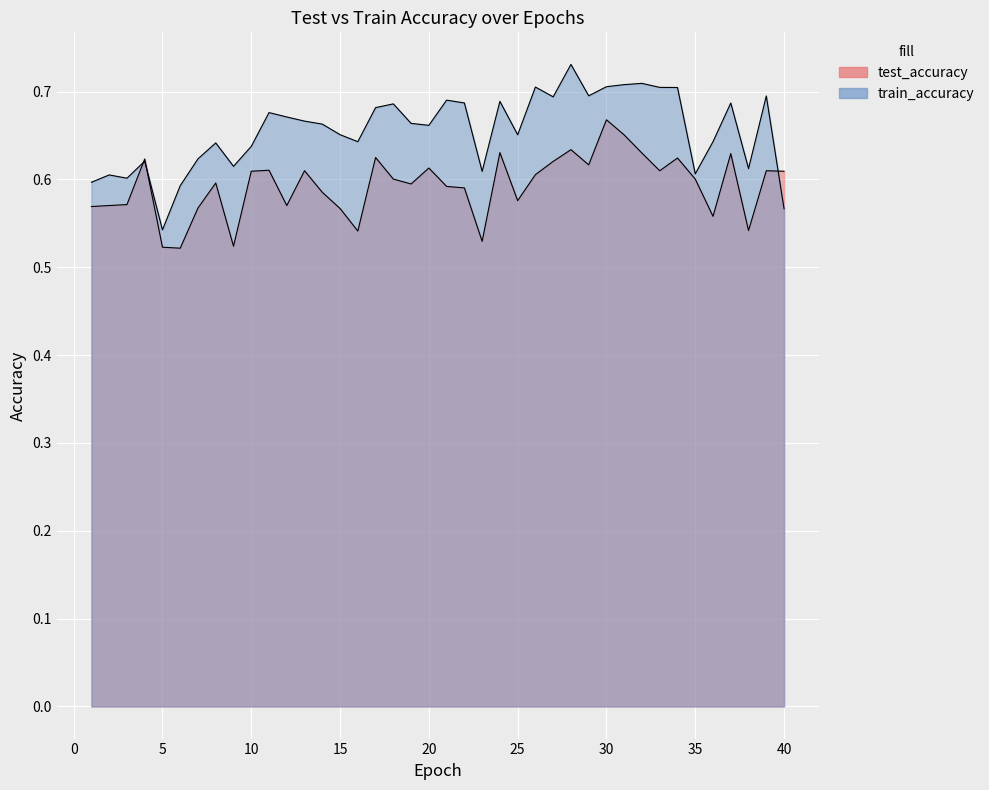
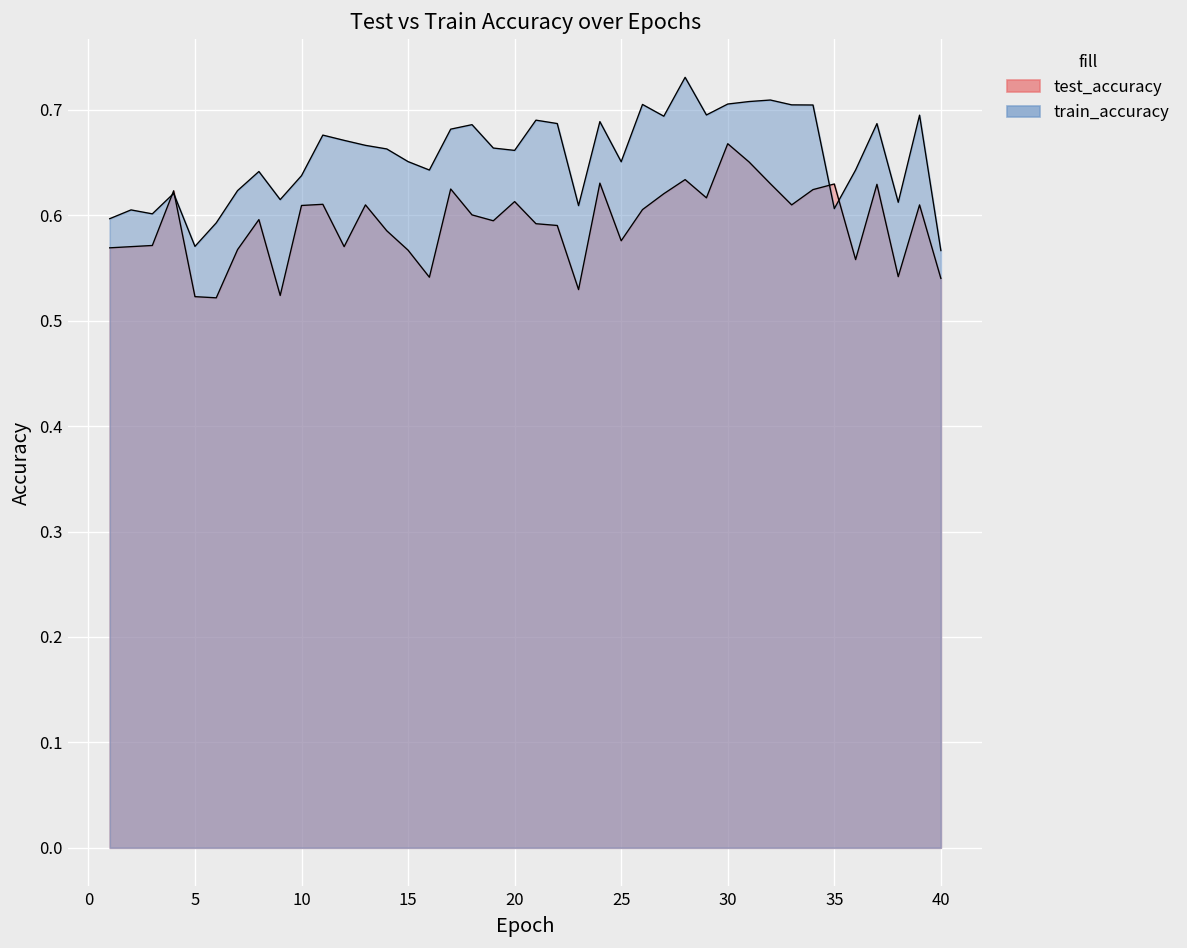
train_accuracy, 5: 0.54 -> 0.57
test_accuracy, 35: 0.60 -> 0.63
test_accuracy, 40: 0.61 -> 0.54
